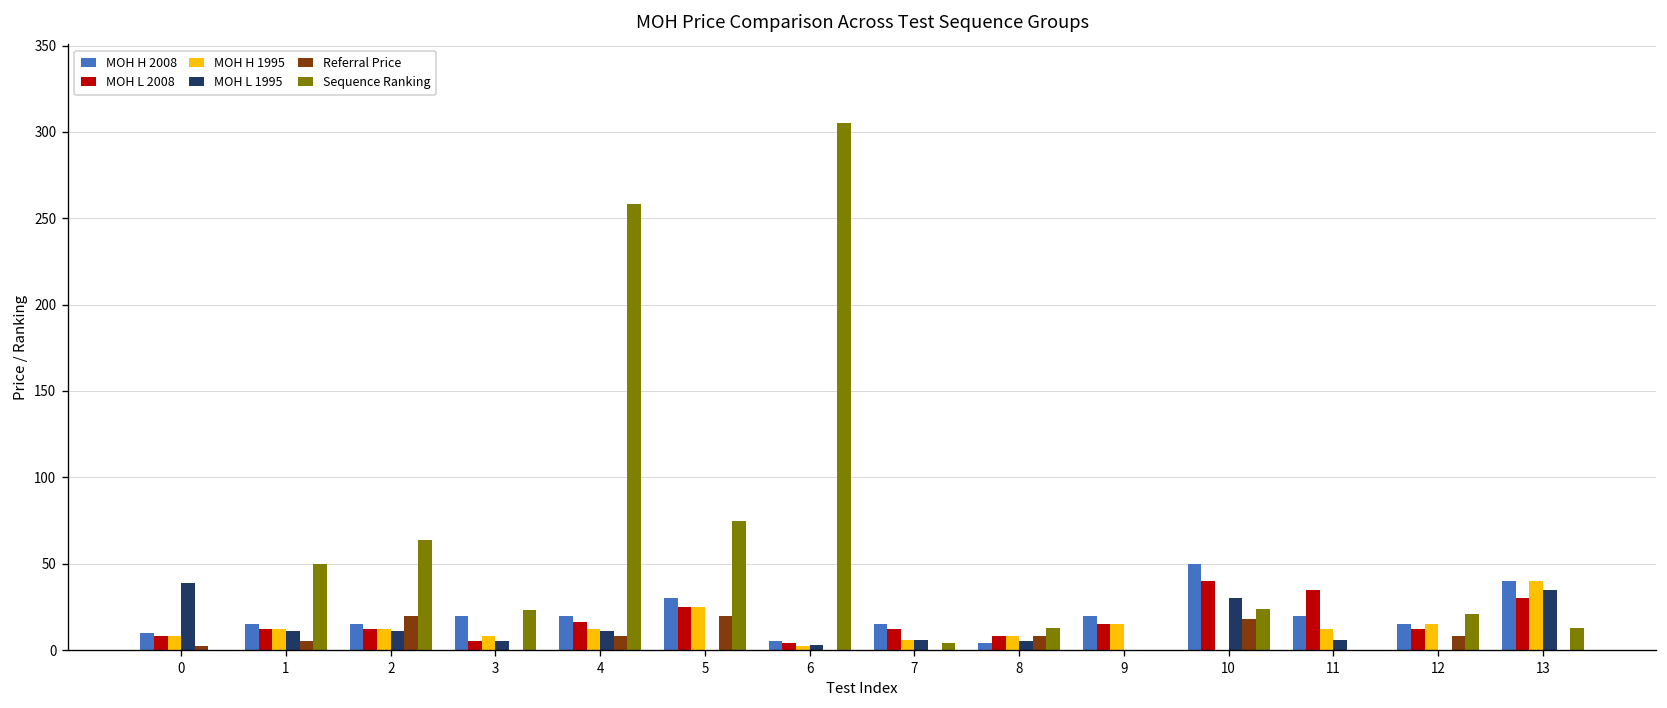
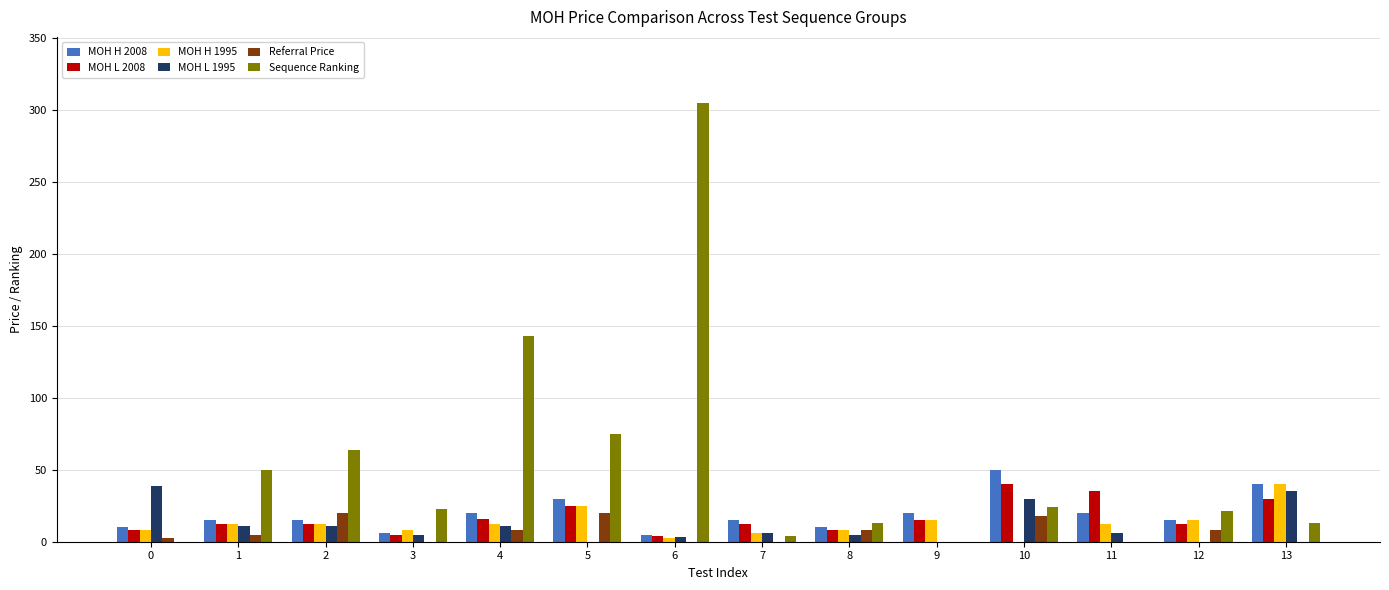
MOH H 2008, 3: 20 -> 6
Sequence Ranking, 4: 258 -> 143
MOH H 2008, 8: 4 -> 10
